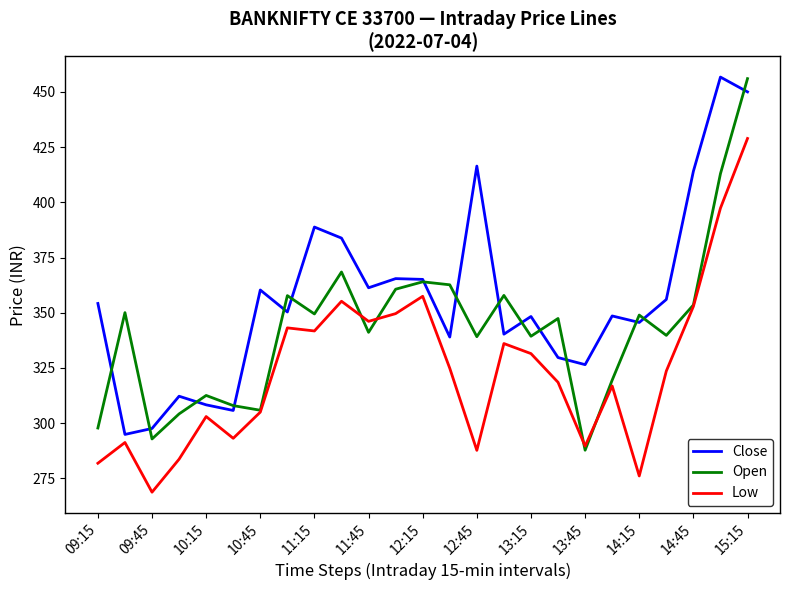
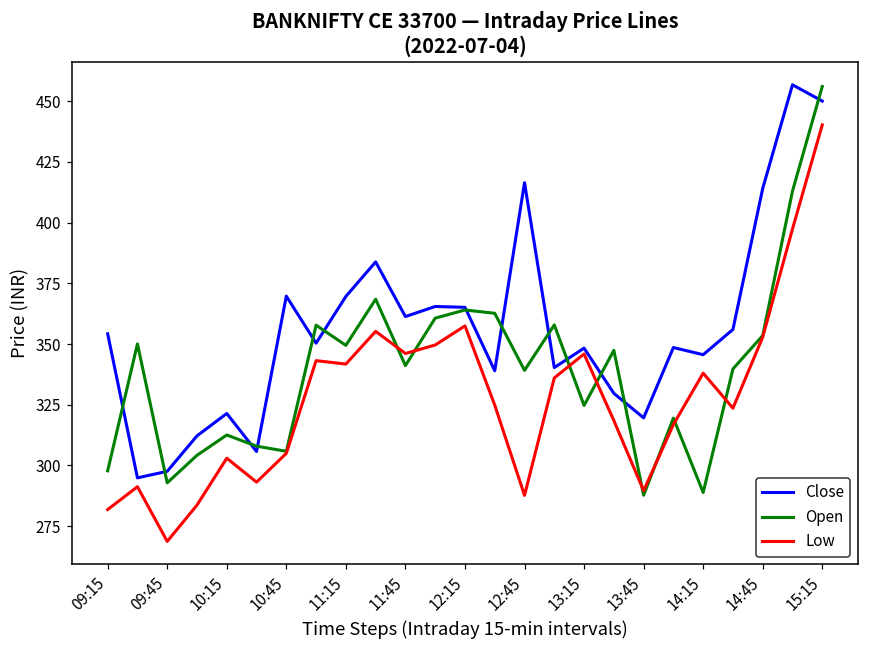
Close, 10:15: 308 -> 321
Close, 10:45: 360 -> 370
Close, 11:15: 389 -> 370
Open, 13:15: 339 -> 325
Low, 13:15: 332 -> 346
Close, 13:45: 327 -> 320
Open, 14:15: 349 -> 289
Low, 14:15: 276 -> 338
Low, 15:15: 429 -> 440
